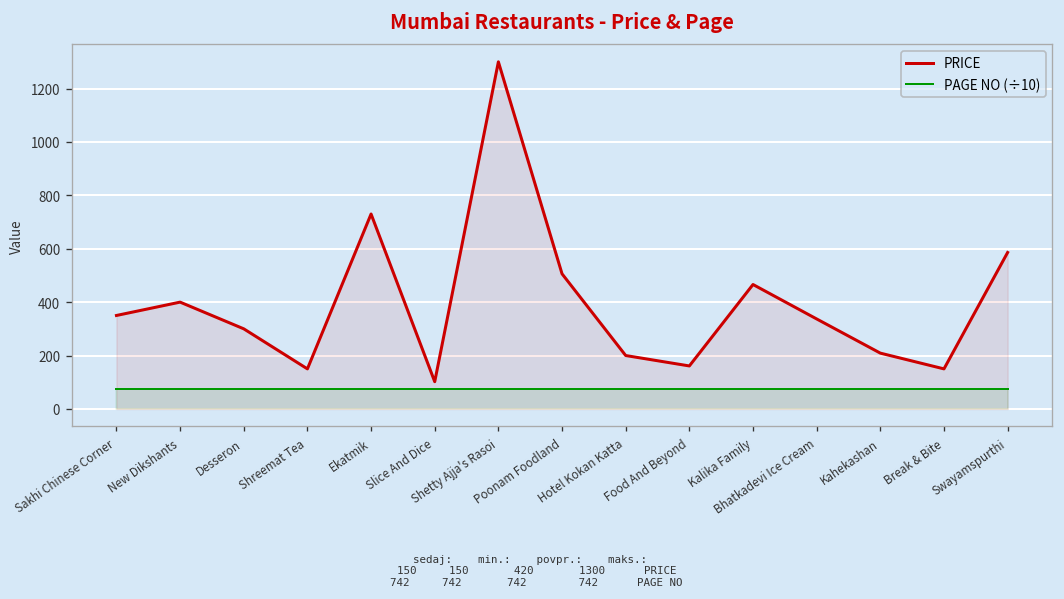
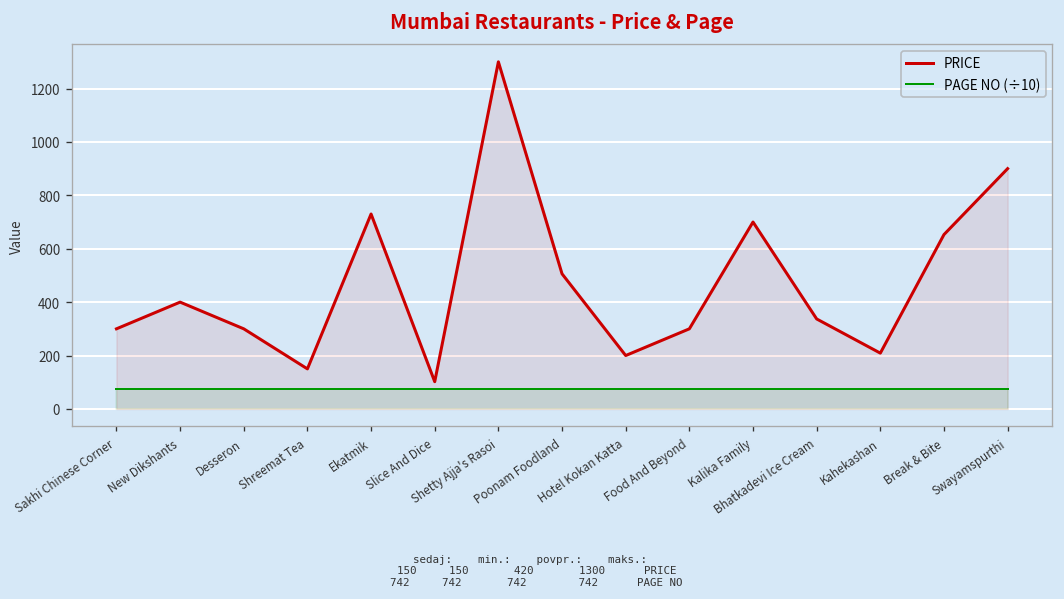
PRICE, Sakhi Chinese Corner: 350 -> 300
PRICE, Food And Beyond: 160 -> 300
PRICE, Kalika Family: 470 -> 700
PRICE, Break & Bite: 150 -> 650
PRICE, Swayamspurthi: 590 -> 900
